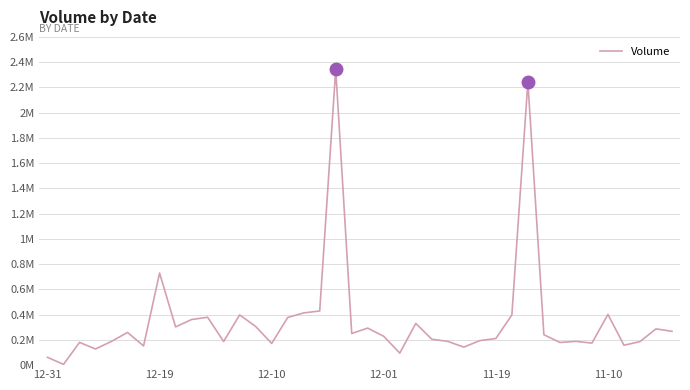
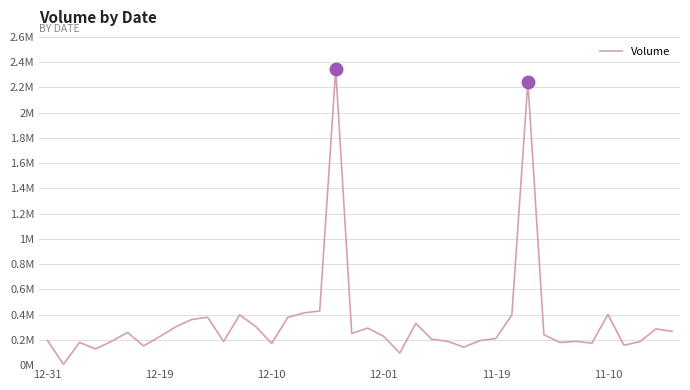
Volume, 12-31: 60000 -> 200000
Volume, 12-19: 730000 -> 230000
